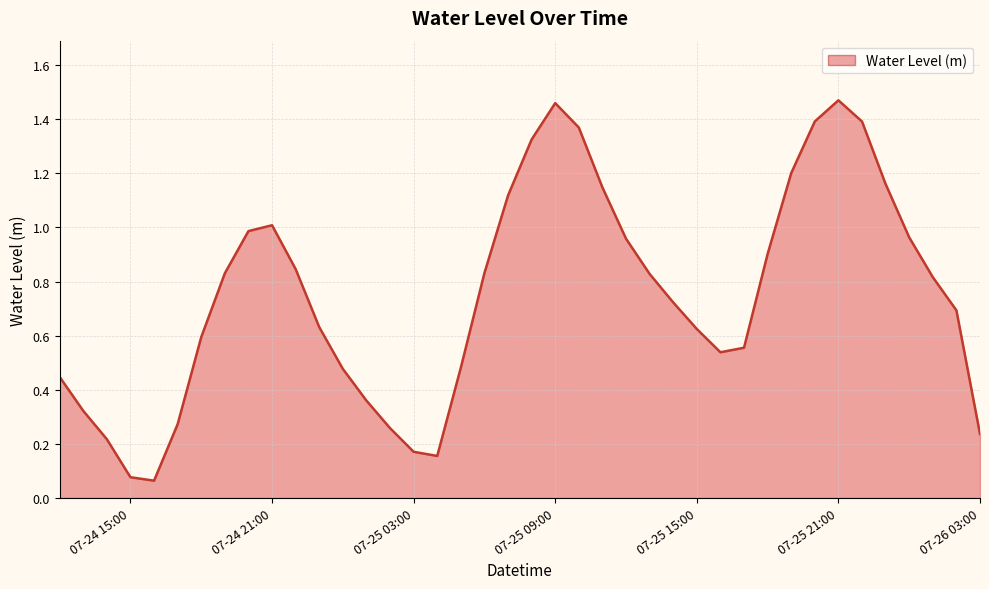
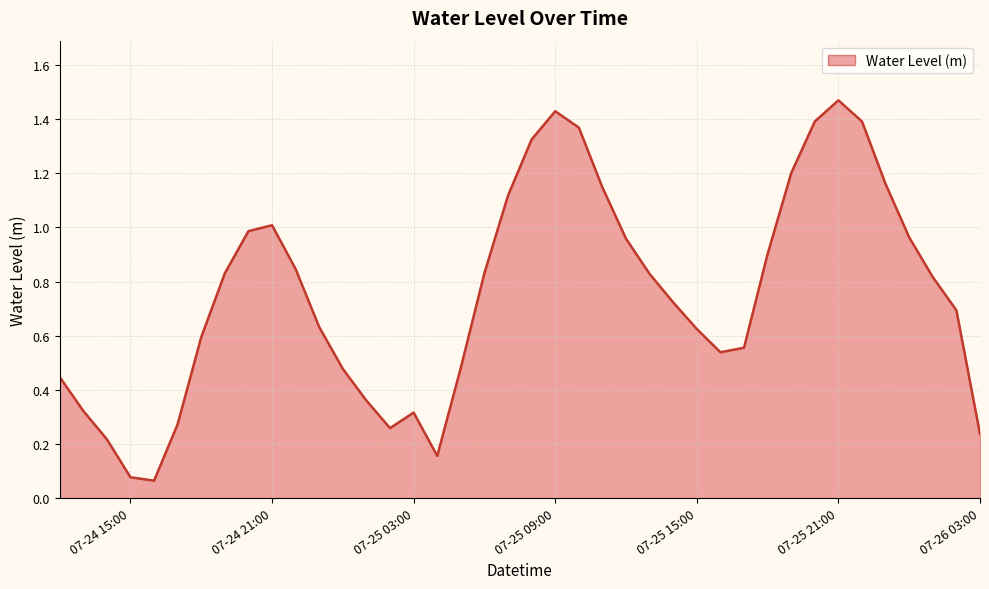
07-25 03:00: 0.17 -> 0.32
07-25 09:00: 1.46 -> 1.43
